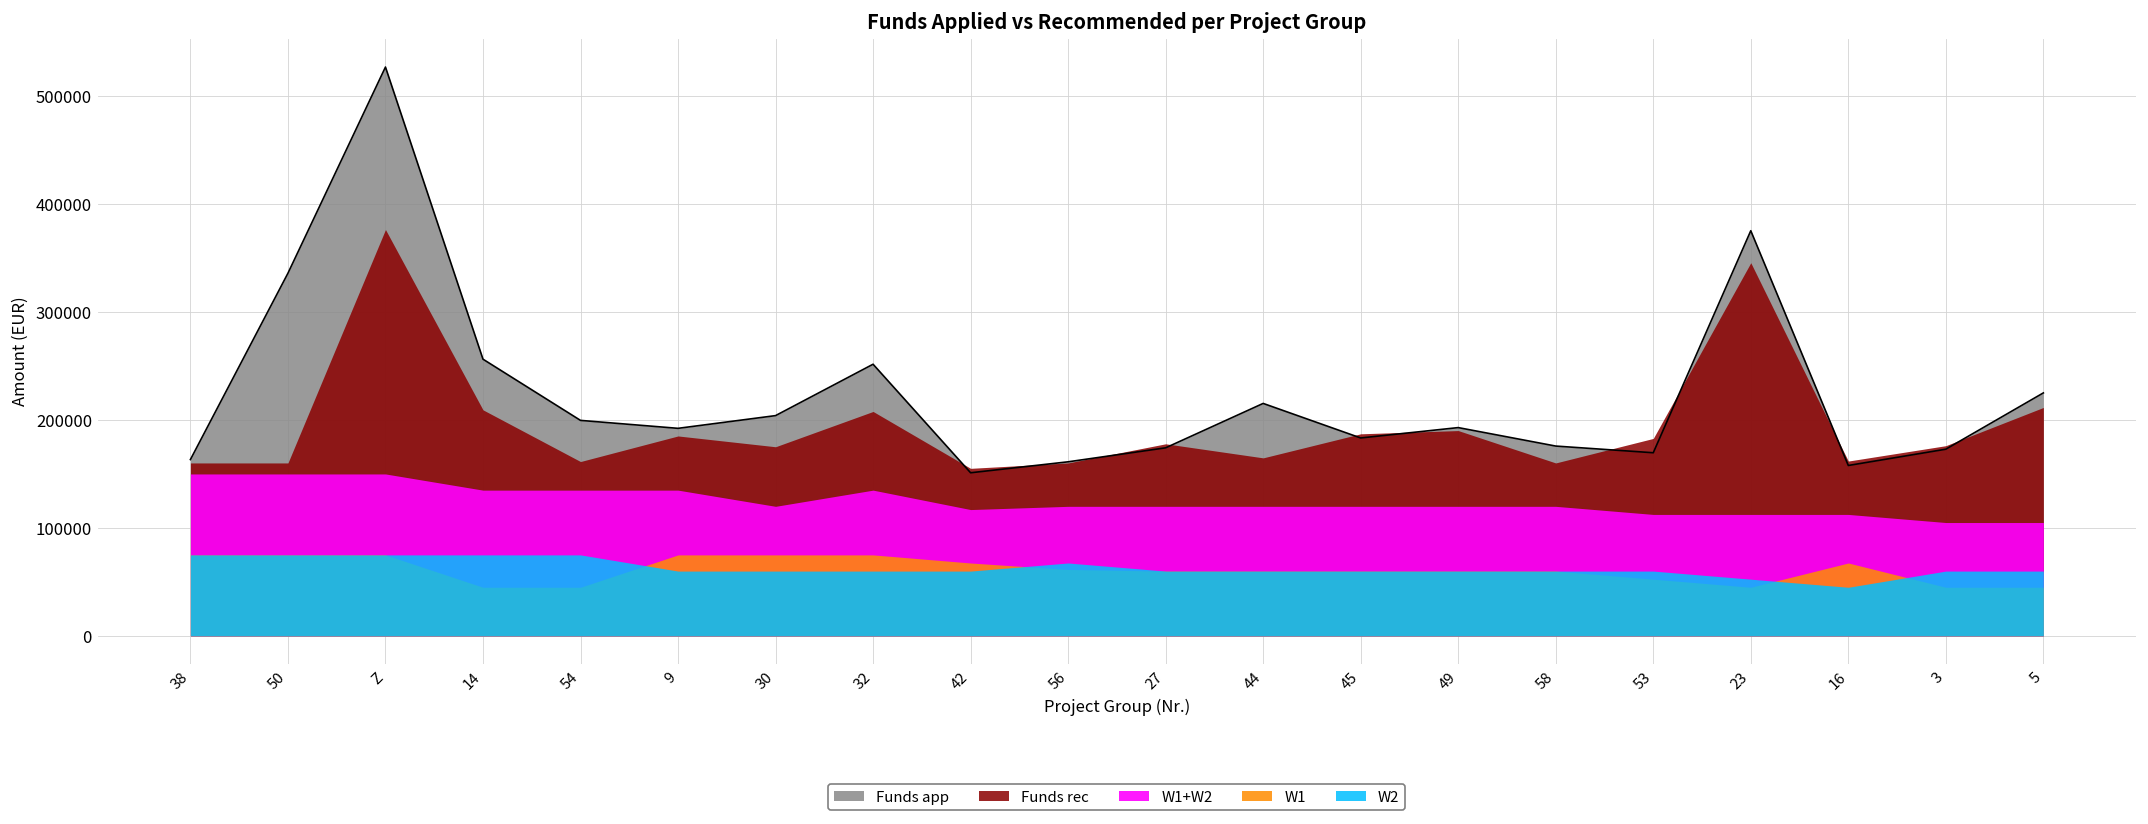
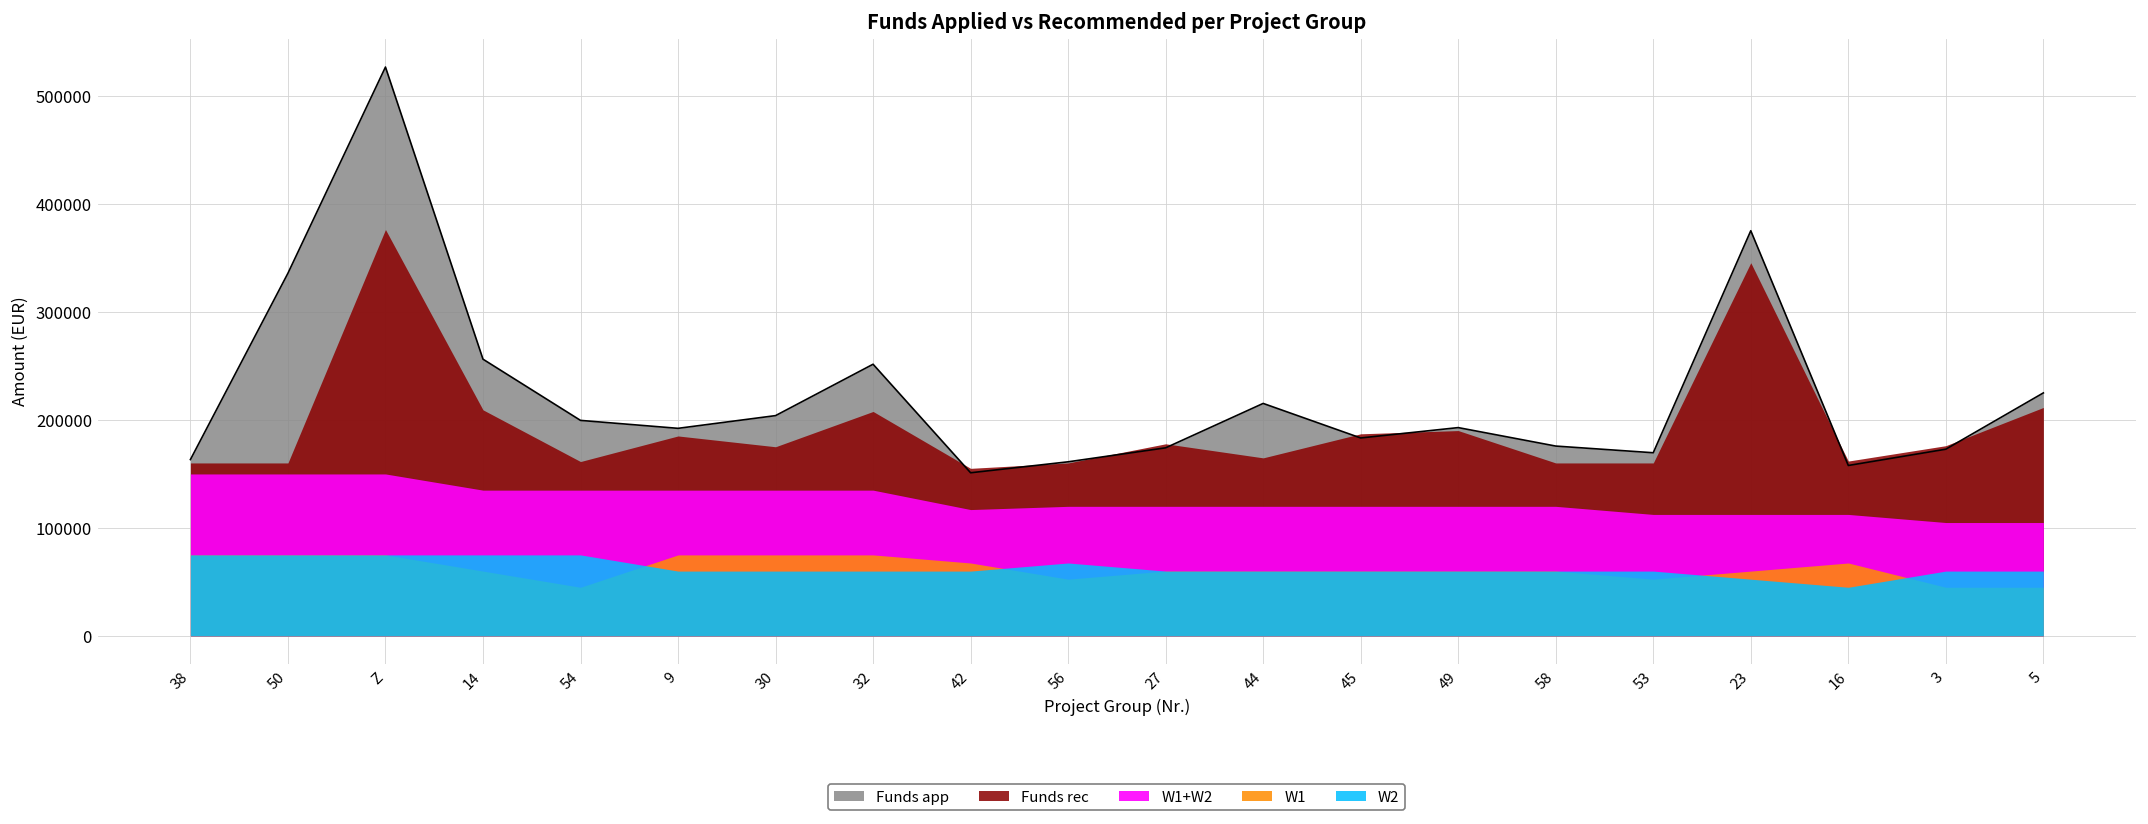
W1, 14: 50000 -> 60000
W1+W2, 30: 120000 -> 140000
W1, 56: 60000 -> 50000
Funds rec, 53: 180000 -> 160000
W1, 23: 50000 -> 60000
